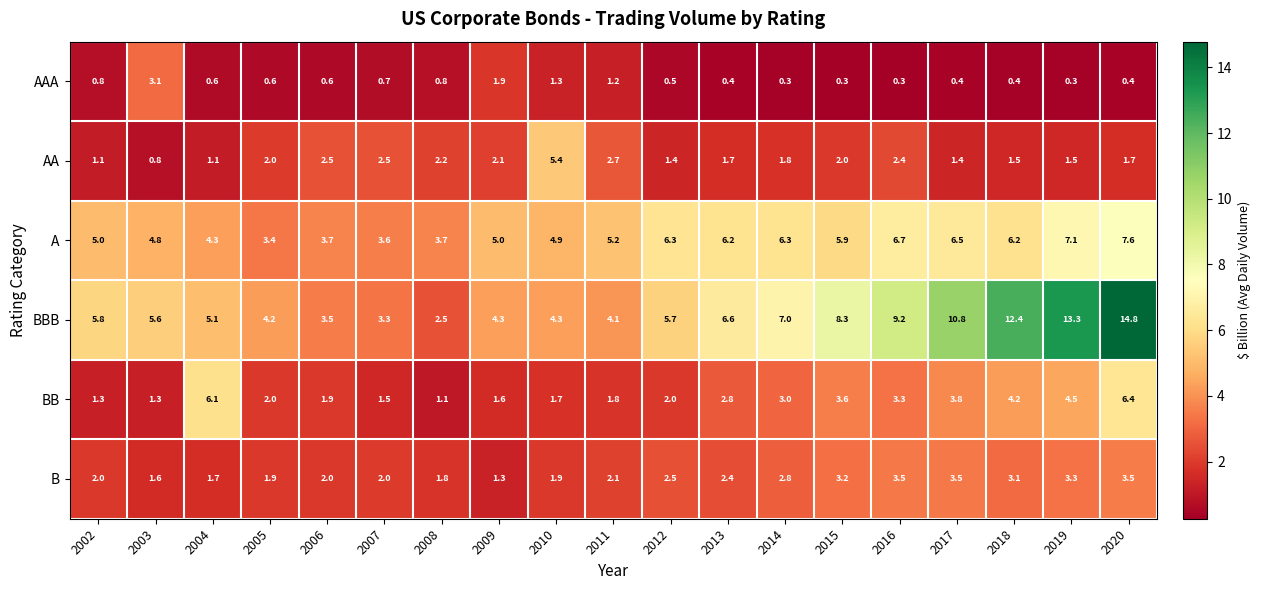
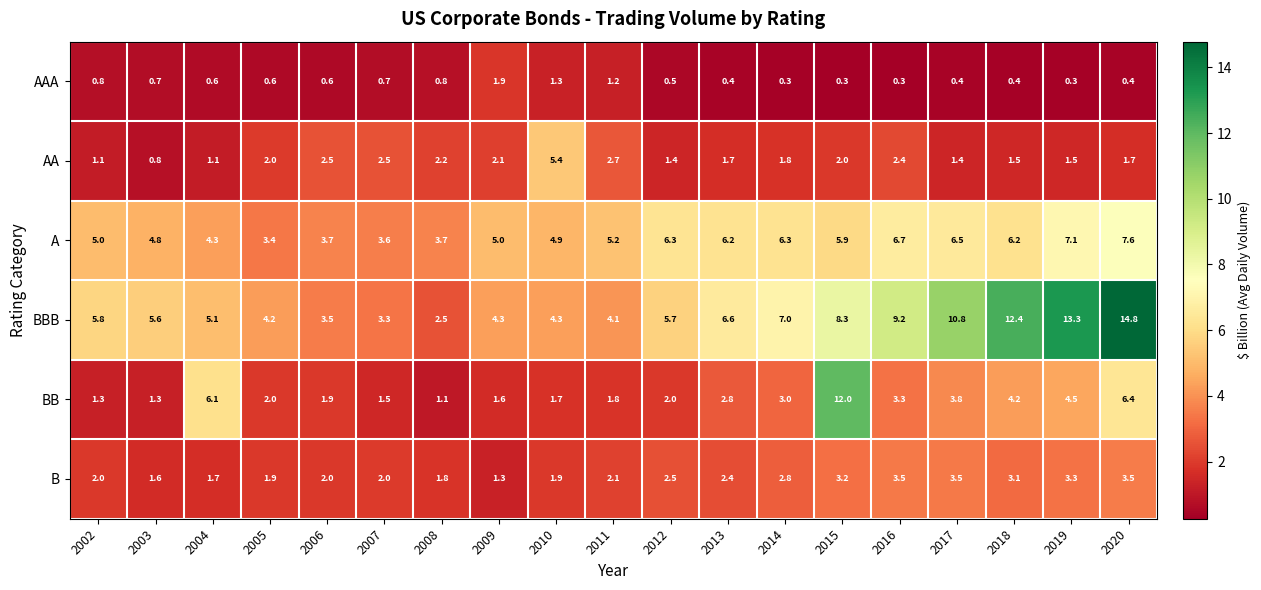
AAA, 2003: 3.1 -> 0.7
BB, 2015: 3.6 -> 12.0
